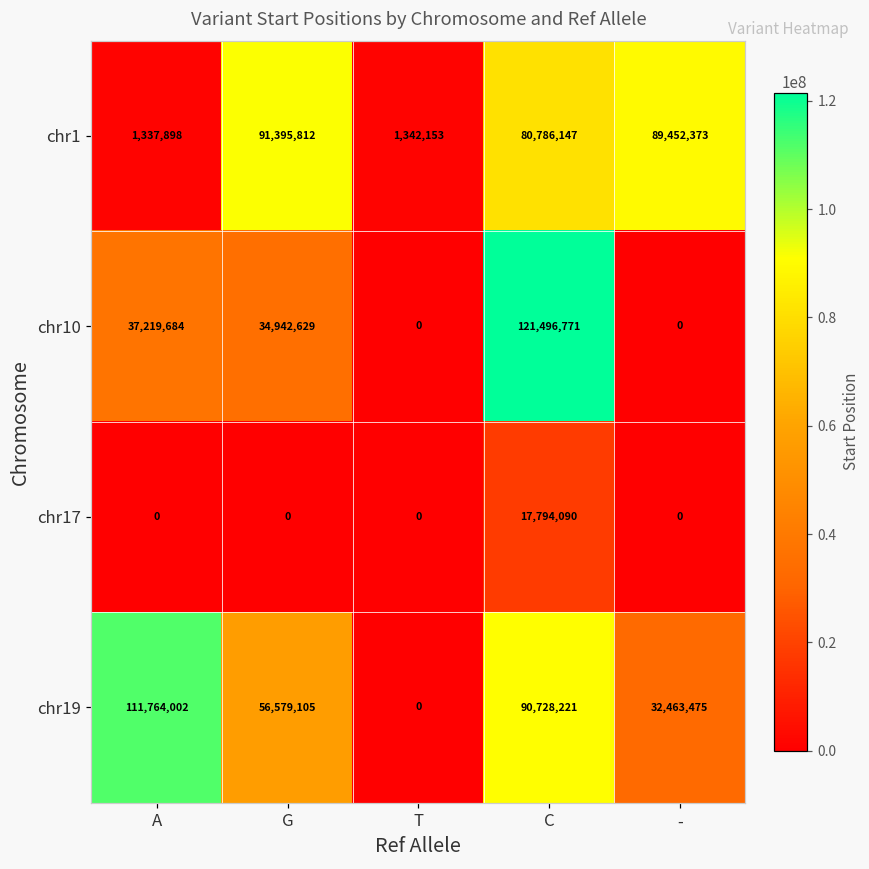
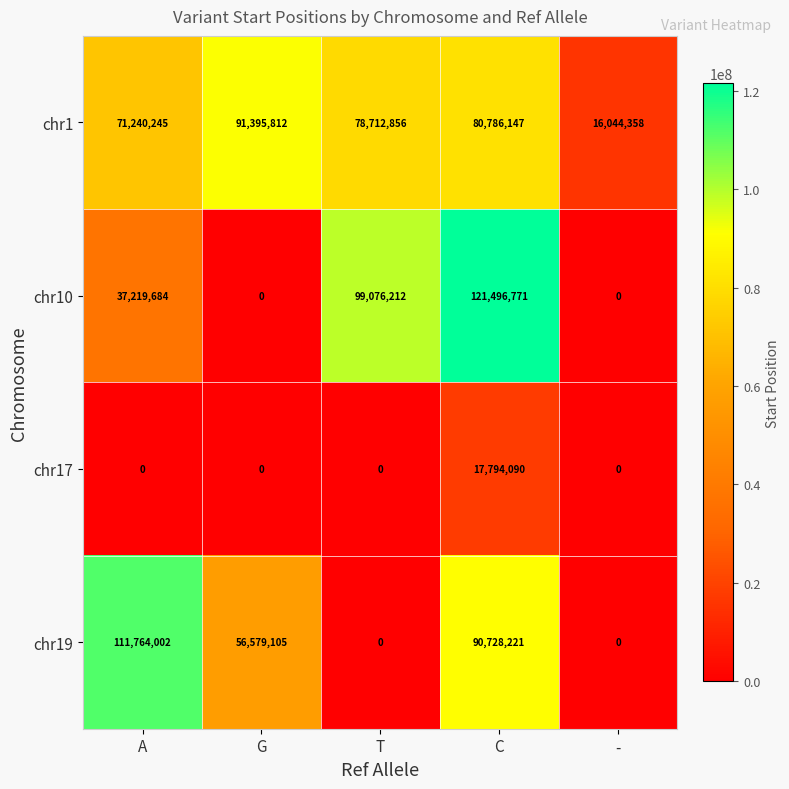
chr1, A: 1,337,898 -> 71,240,245
chr1, T: 1,342,153 -> 78,712,856
chr1, -: 89,452,373 -> 16,044,358
chr10, G: 34,942,629 -> 0
chr10, T: 0 -> 99,076,212
chr19, -: 32,463,475 -> 0
